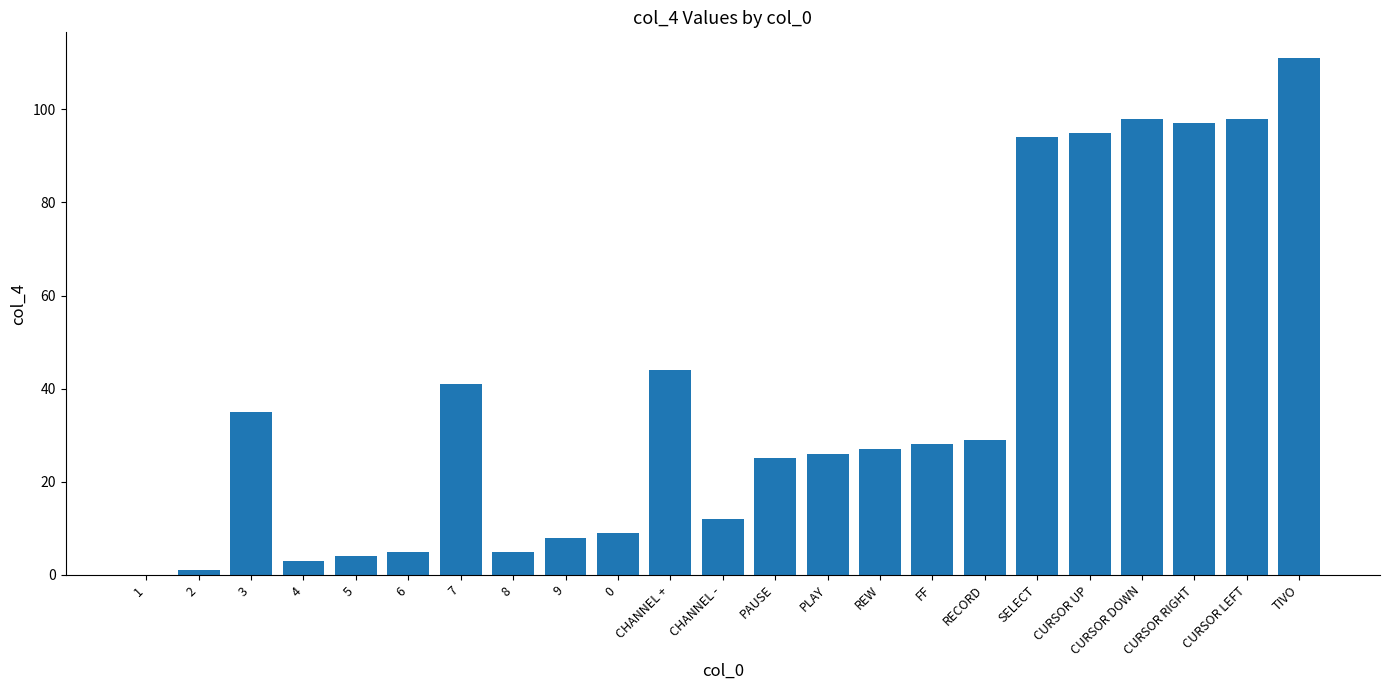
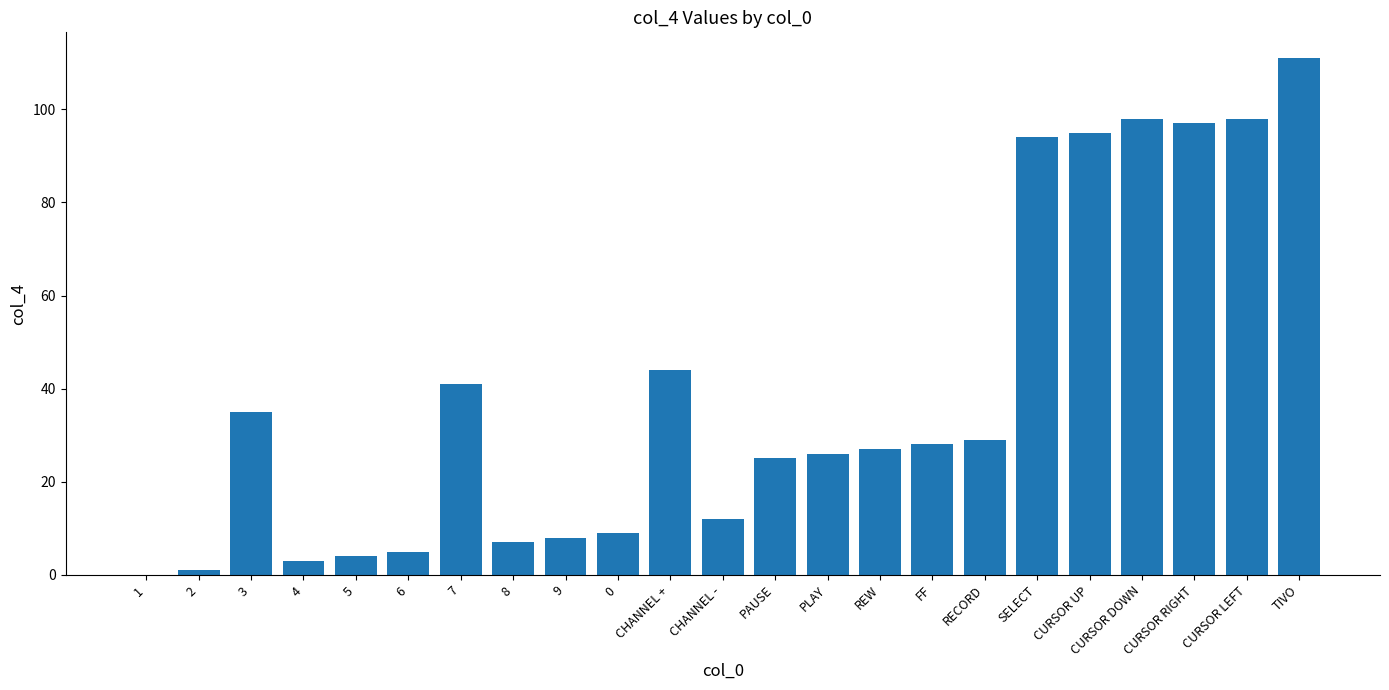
8: 5 -> 7
